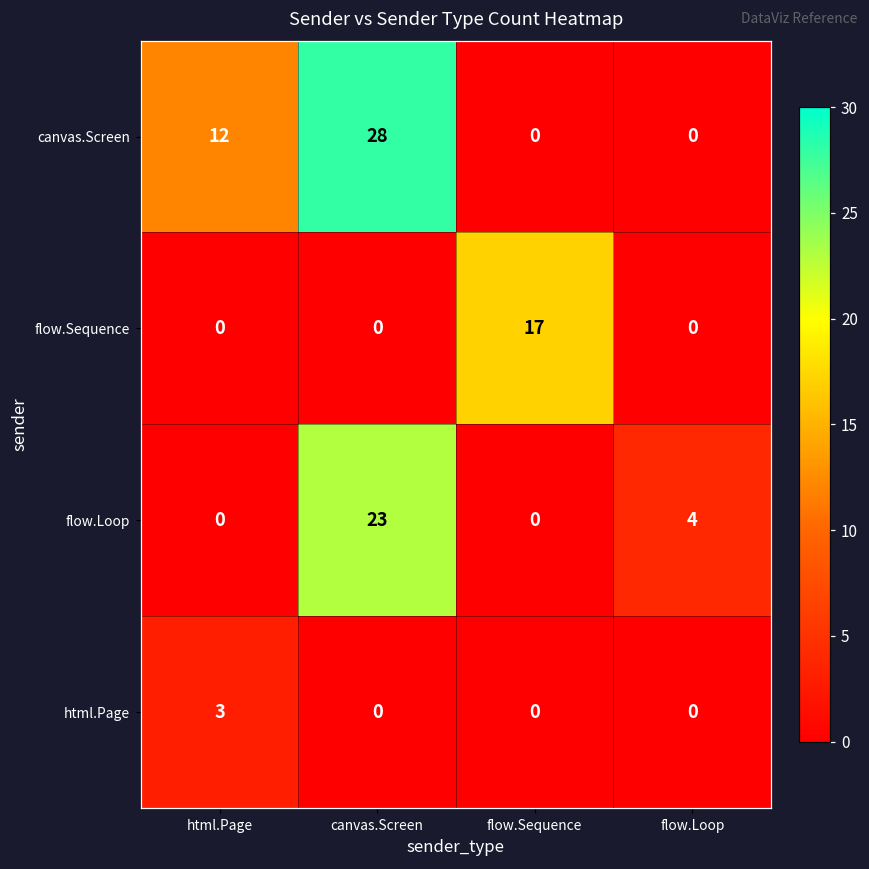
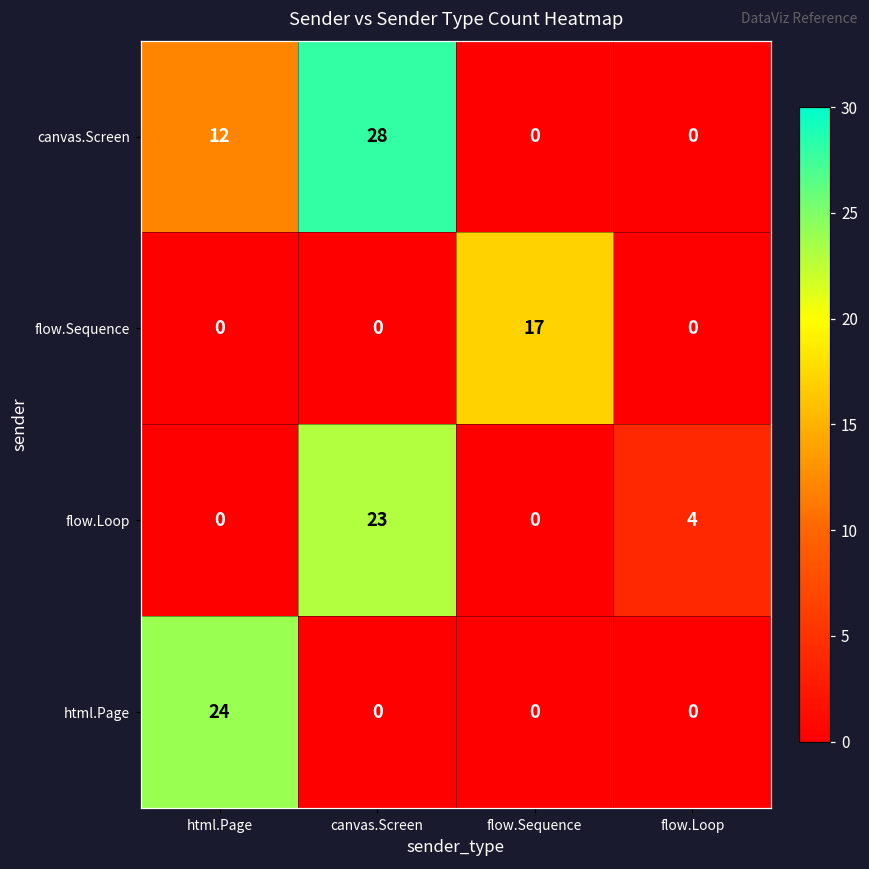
html.Page, html.Page: 3 -> 24
